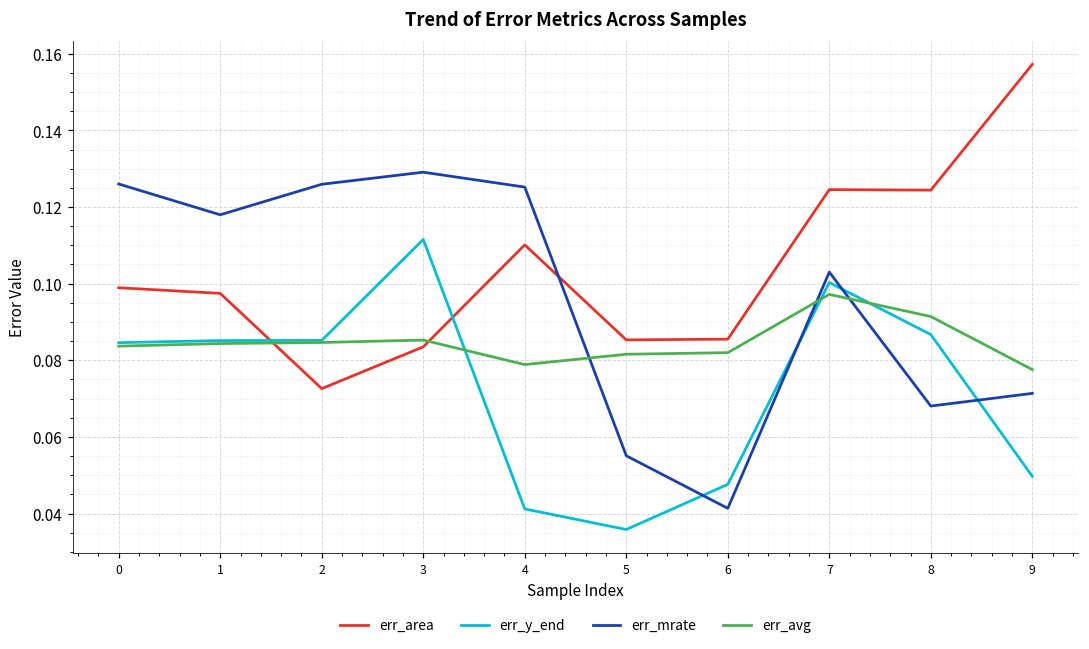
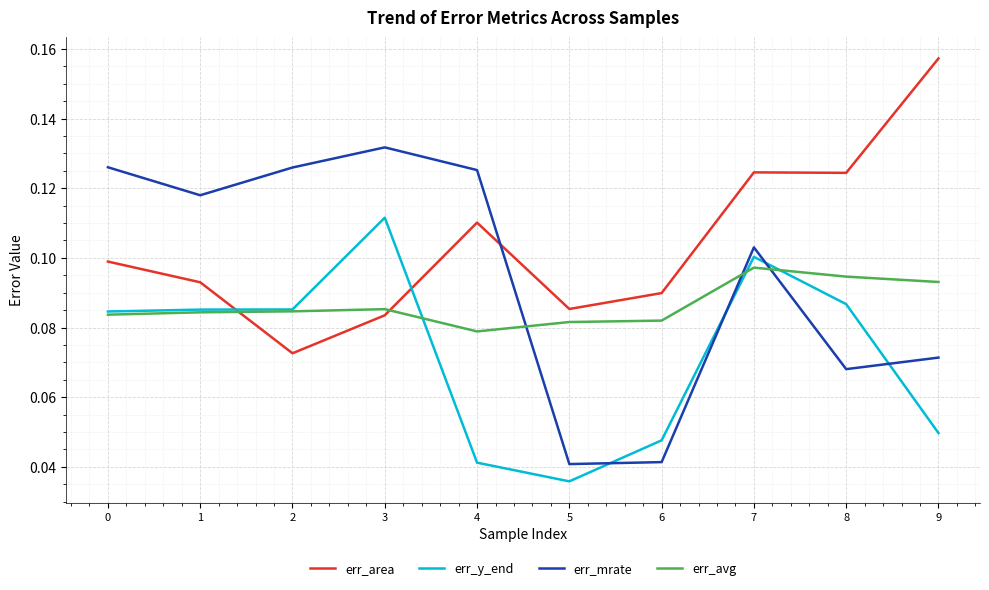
err_area, 1: 0.097 -> 0.093
err_mrate, 3: 0.129 -> 0.132
err_mrate, 5: 0.055 -> 0.041
err_area, 6: 0.086 -> 0.090
err_avg, 8: 0.091 -> 0.095
err_avg, 9: 0.078 -> 0.093
